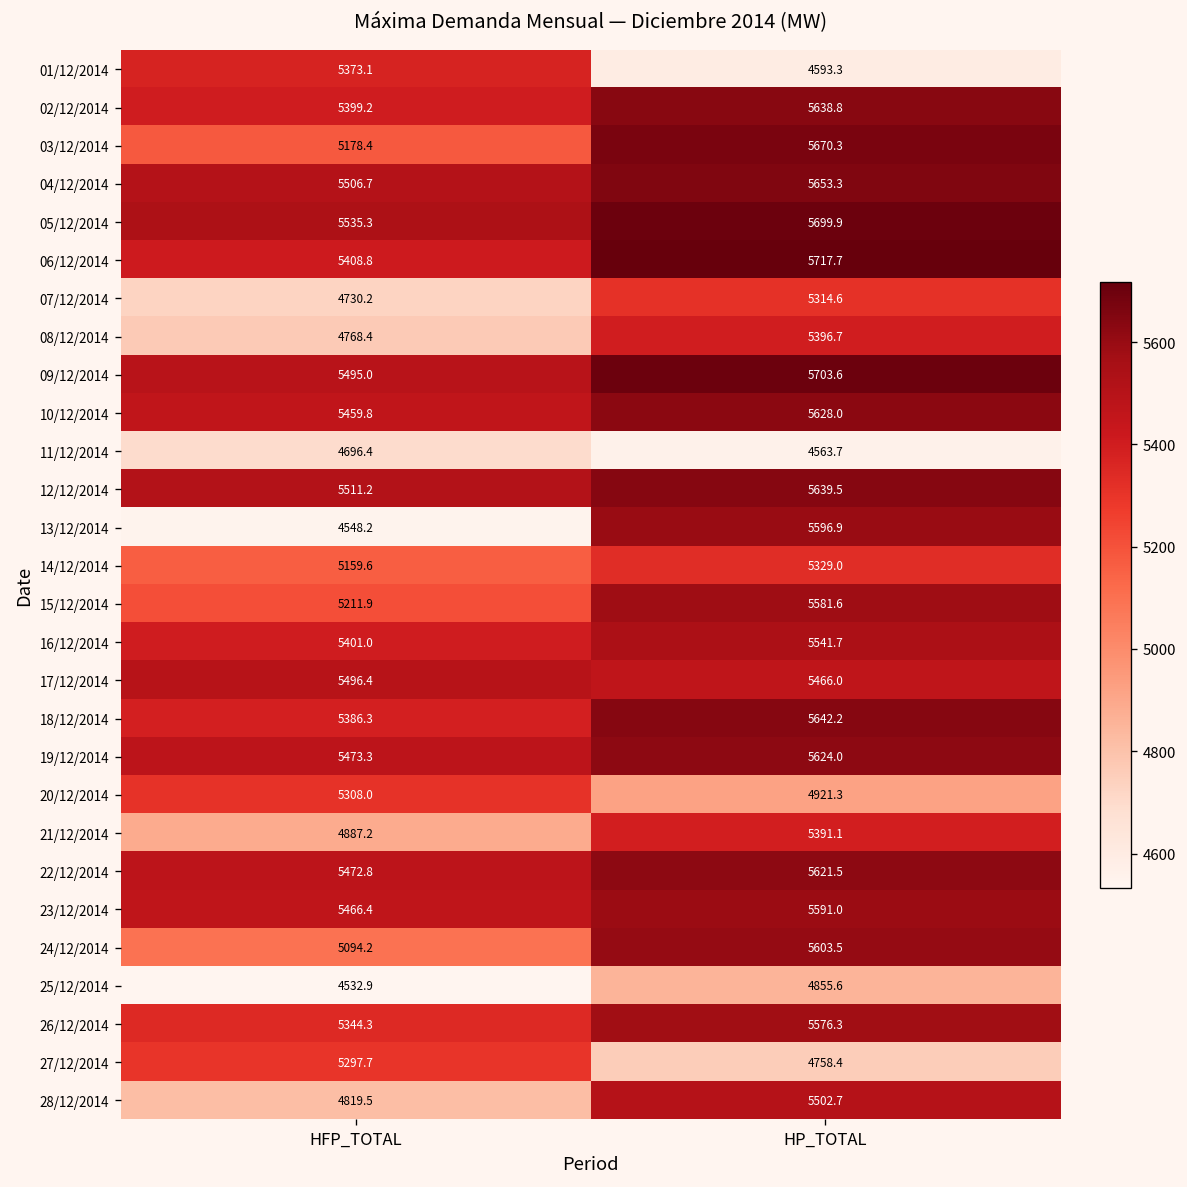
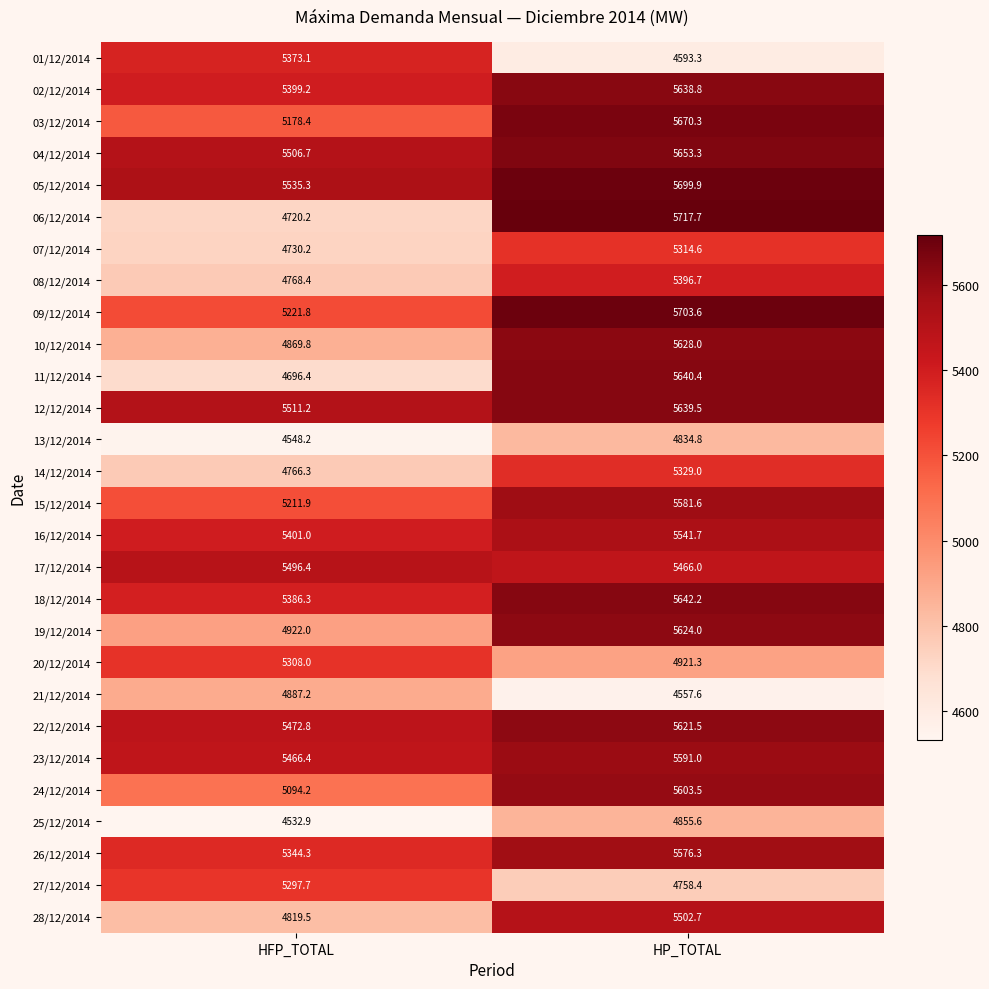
06/12/2014, HFP_TOTAL: 5408.8 -> 4720.2
09/12/2014, HFP_TOTAL: 5495.0 -> 5221.8
10/12/2014, HFP_TOTAL: 5459.8 -> 4869.8
11/12/2014, HP_TOTAL: 4563.7 -> 5640.4
13/12/2014, HP_TOTAL: 5596.9 -> 4834.8
14/12/2014, HFP_TOTAL: 5159.6 -> 4766.3
19/12/2014, HFP_TOTAL: 5473.3 -> 4922.0
21/12/2014, HP_TOTAL: 5391.1 -> 4557.6
